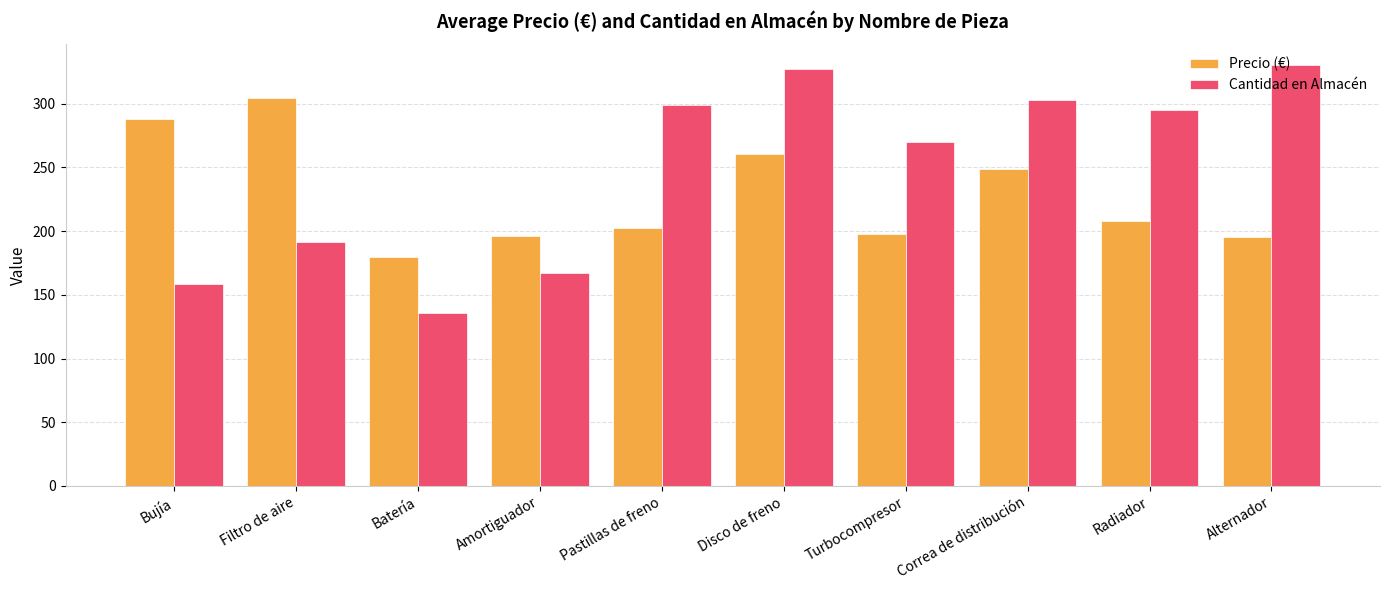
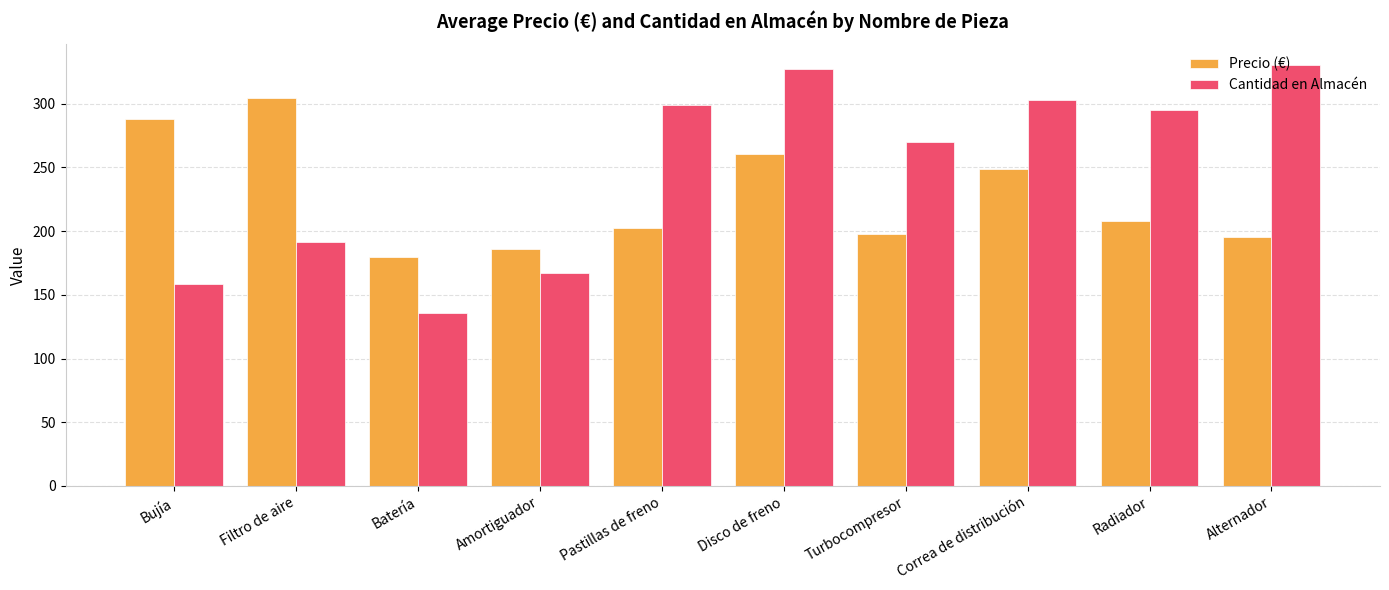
Precio (€), Amortiguador: 196 -> 186
